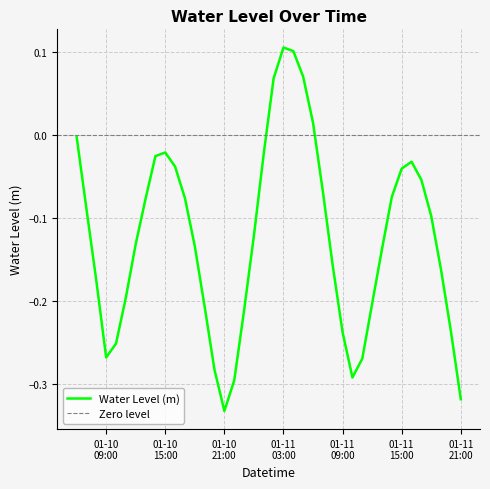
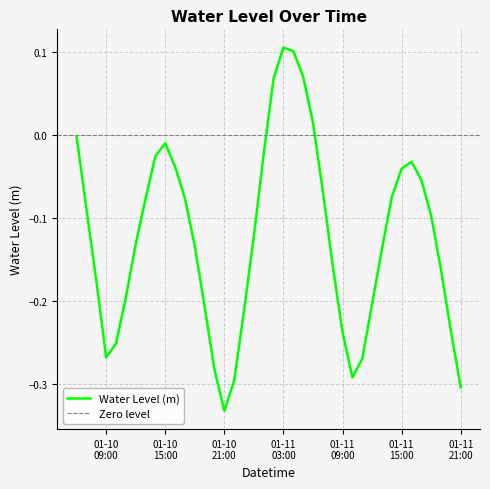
01-10 15:00: -0.02 -> -0.01
01-11 21:00: -0.32 -> -0.30
